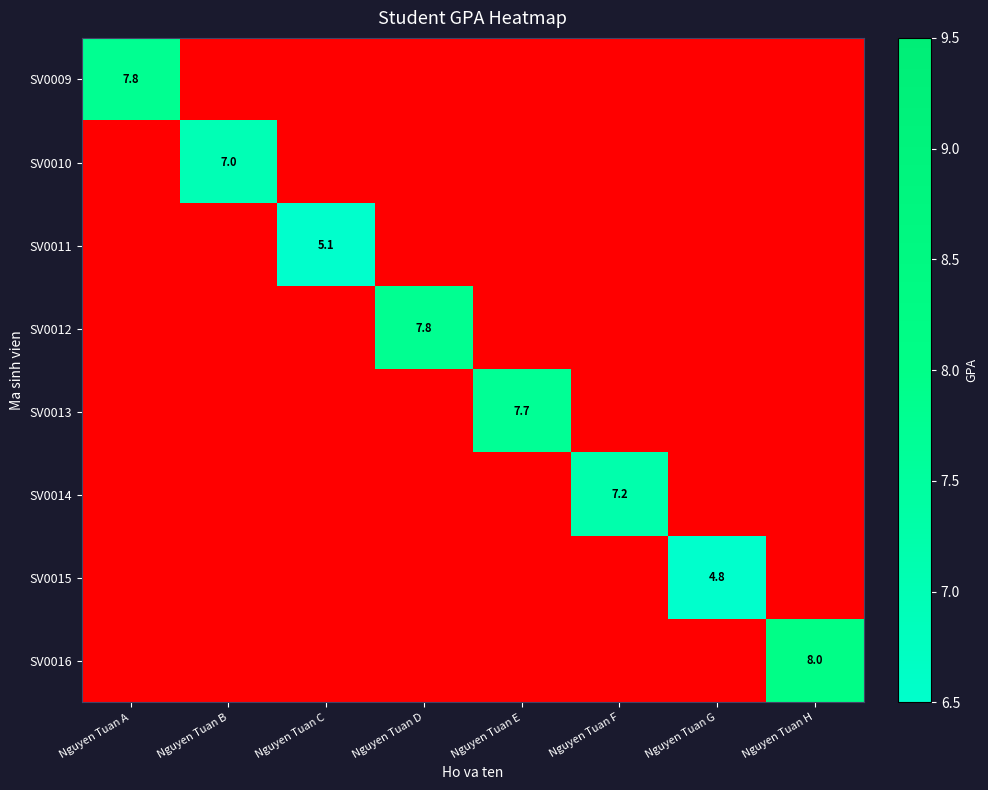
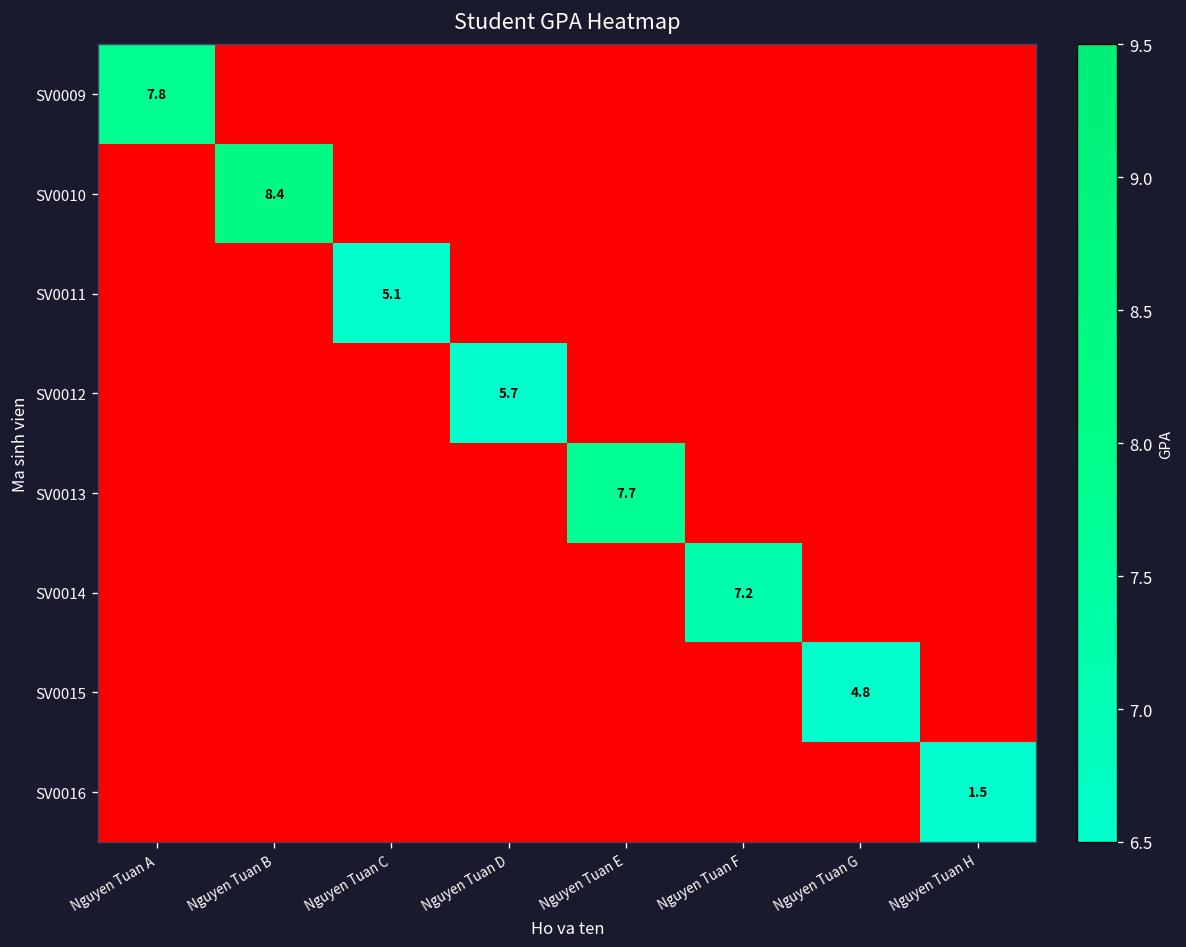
SV0010, Nguyen Tuan B: 7.0 -> 8.4
SV0012, Nguyen Tuan D: 7.8 -> 5.7
SV0016, Nguyen Tuan H: 8.0 -> 1.5
